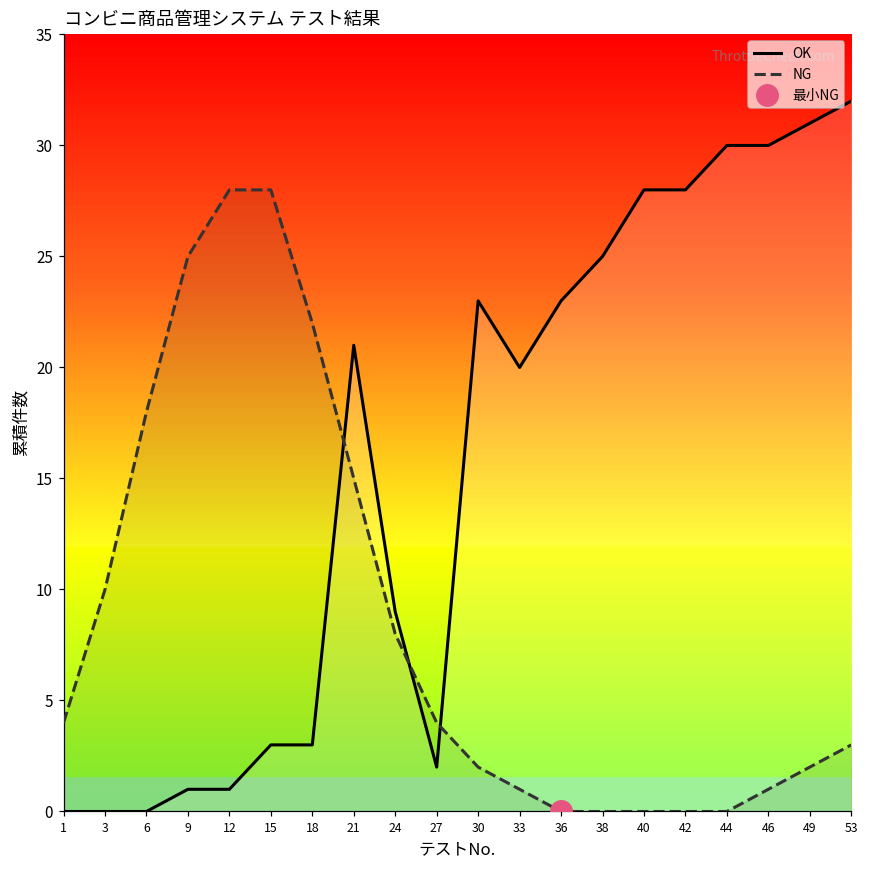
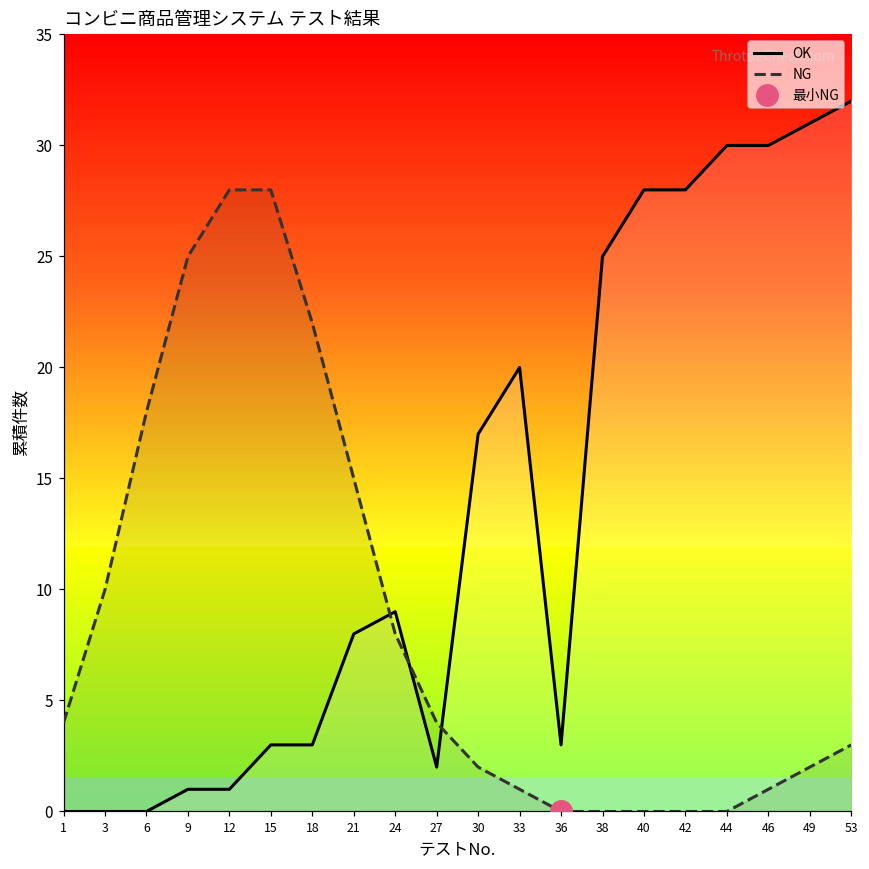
OK, 21: 21 -> 8
OK, 30: 23 -> 17
OK, 36: 23 -> 3
